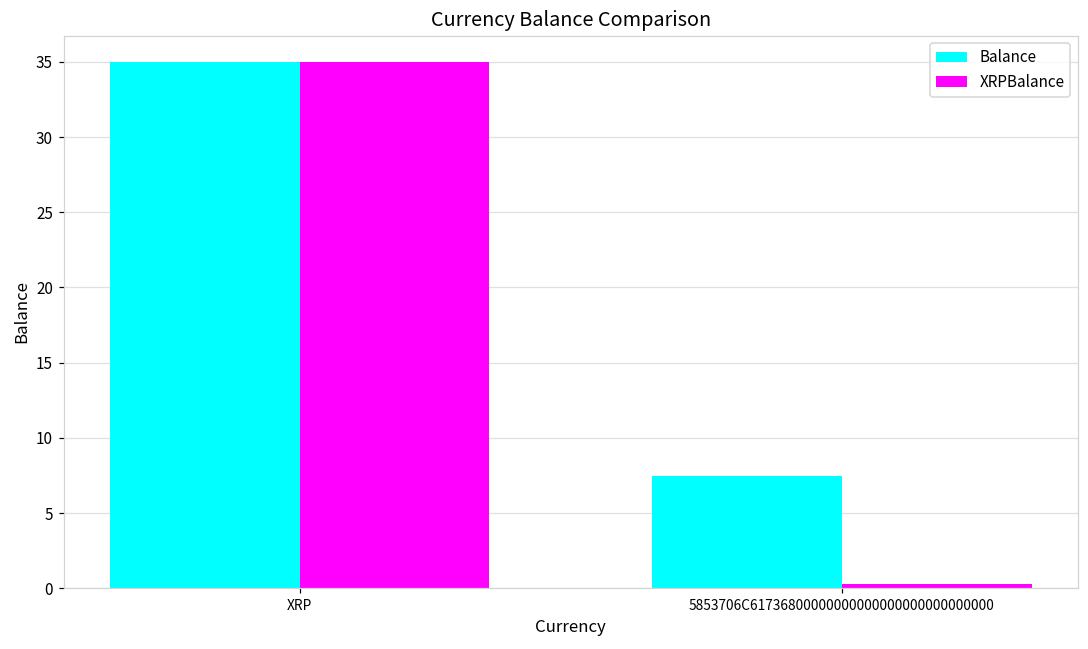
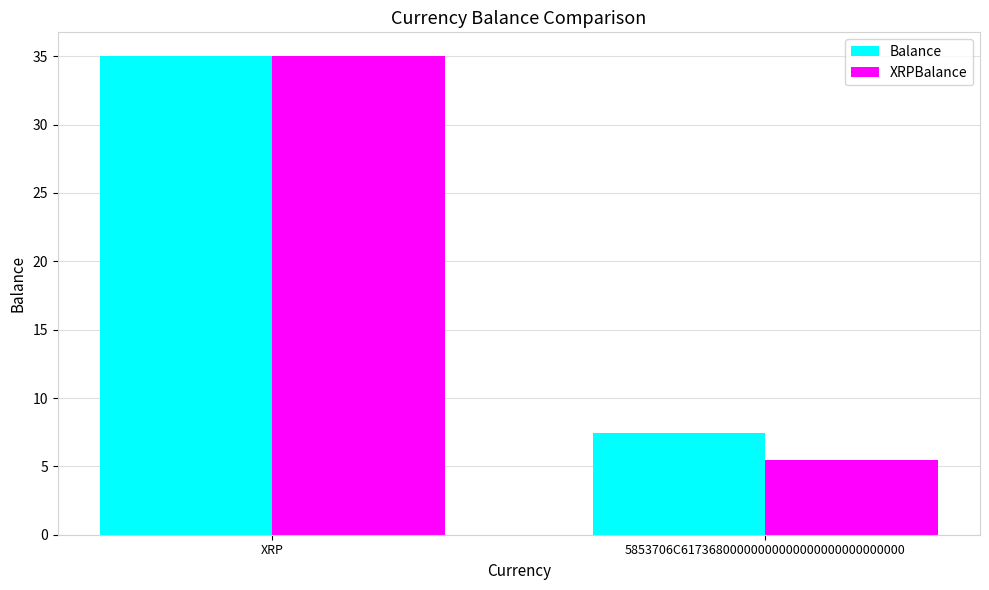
XRPBalance, 5853706C61736800000000000000000000000000: 0.3 -> 5.4
